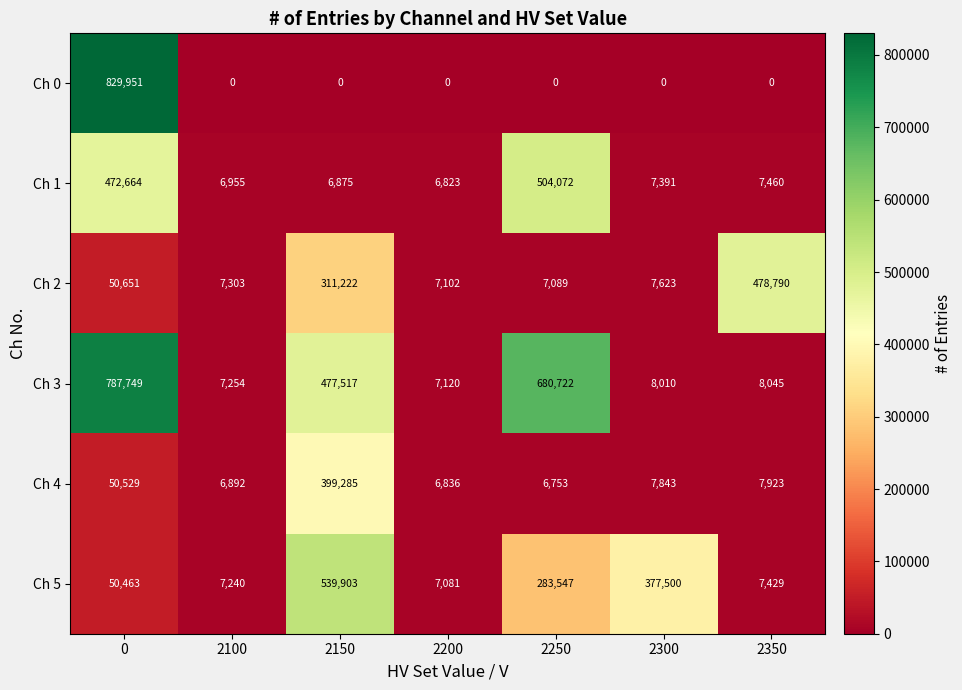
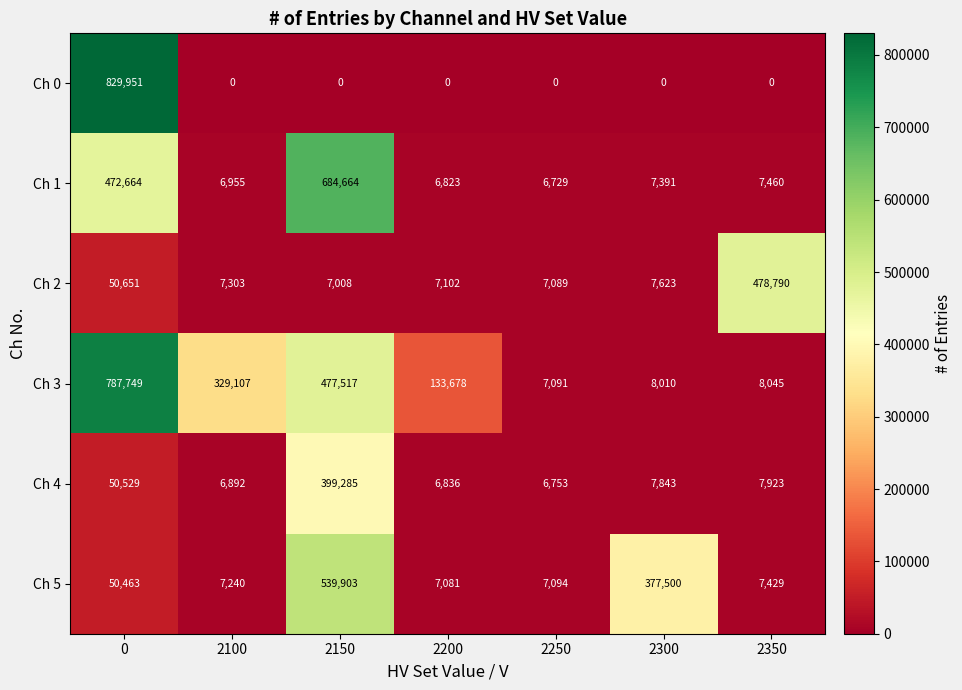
Ch 1, 2150: 6,875 -> 684,664
Ch 1, 2250: 504,072 -> 6,729
Ch 2, 2150: 311,222 -> 7,008
Ch 3, 2100: 7,254 -> 329,107
Ch 3, 2200: 7,120 -> 133,678
Ch 3, 2250: 680,722 -> 7,091
Ch 5, 2250: 283,547 -> 7,094
